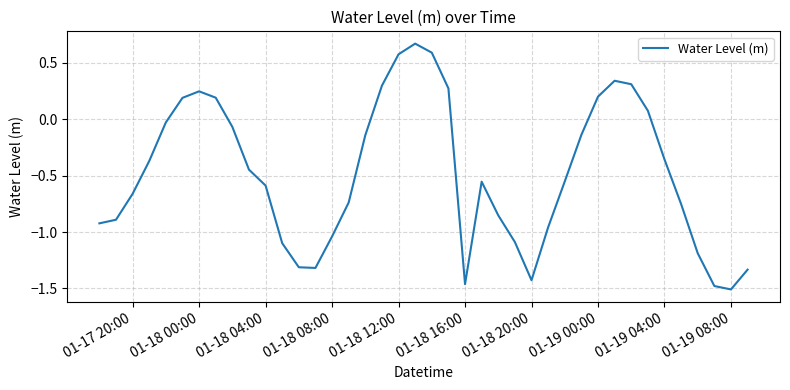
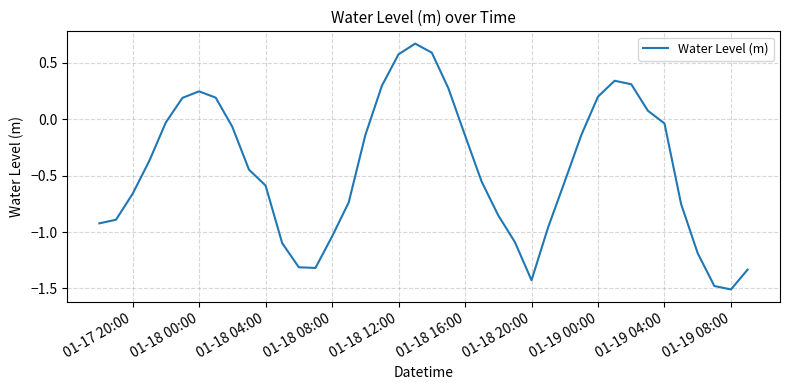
01-18 16:00: -1.46 -> -0.14
01-19 04:00: -0.36 -> -0.04
